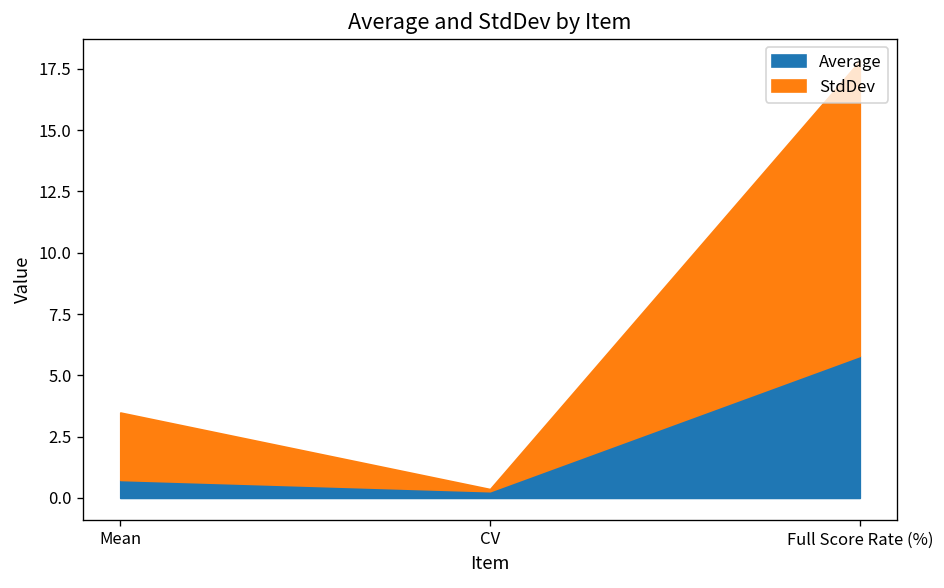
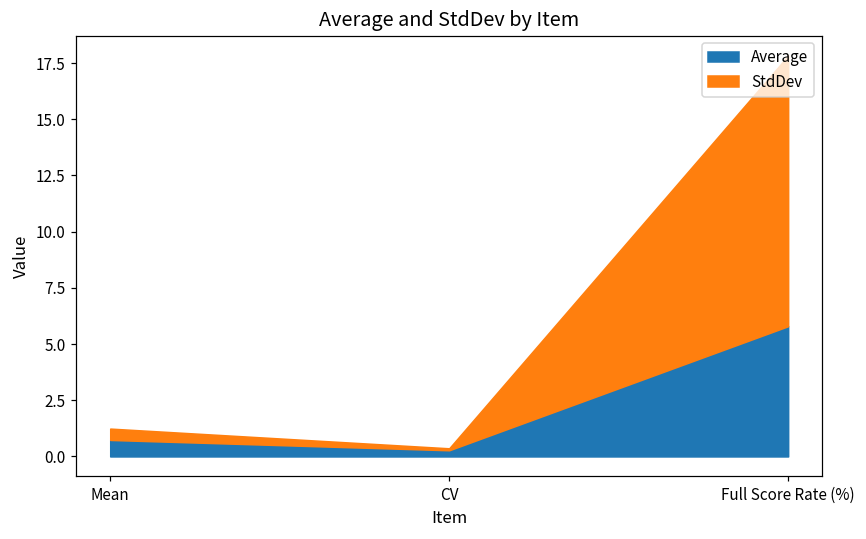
StdDev, Mean: 2.7 -> 0.5
